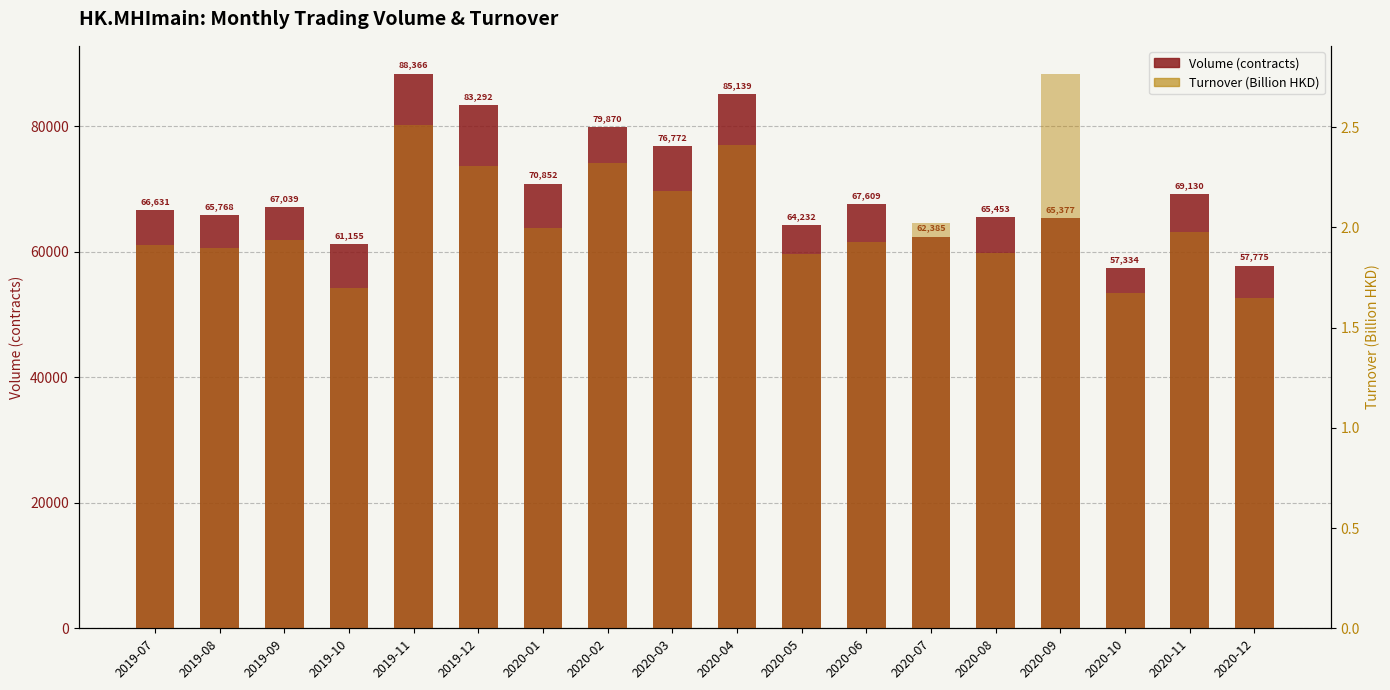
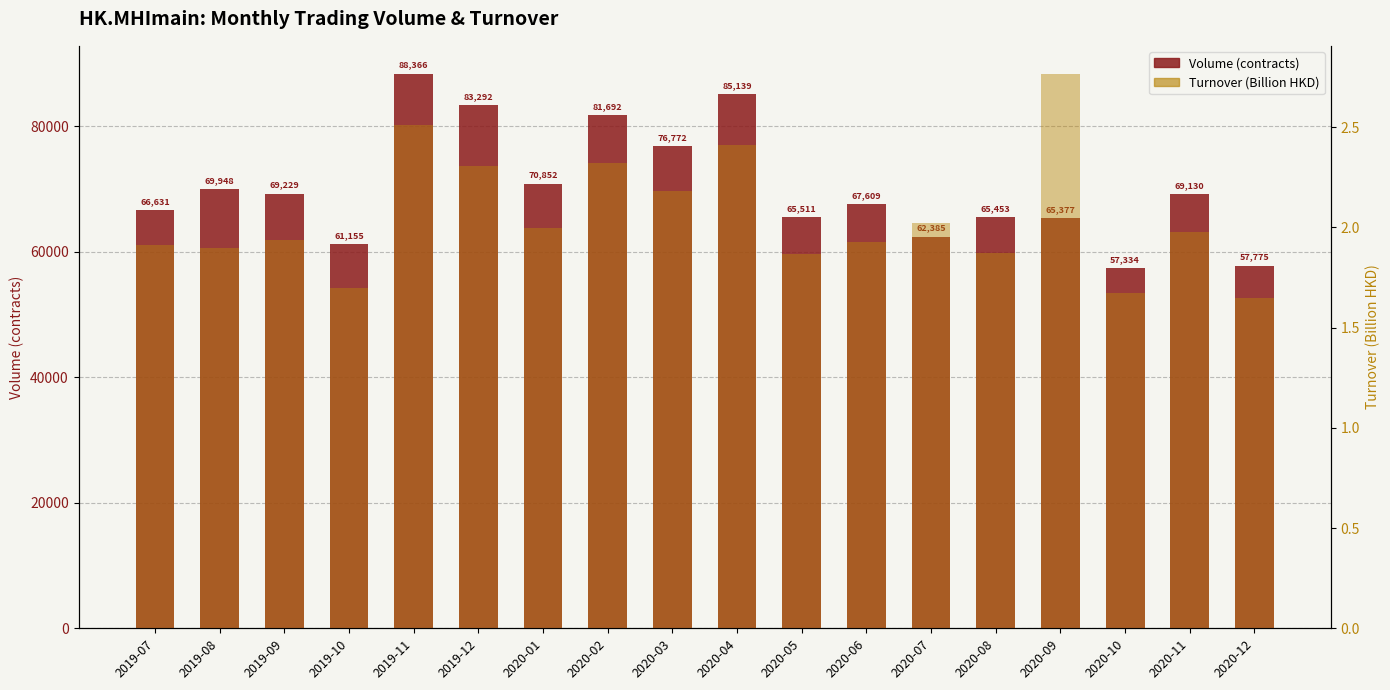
Volume (contracts), 2019-08: 65,768 -> 69,948
Volume (contracts), 2019-09: 67,039 -> 69,229
Volume (contracts), 2020-02: 79,870 -> 81,692
Volume (contracts), 2020-05: 64,232 -> 65,511
